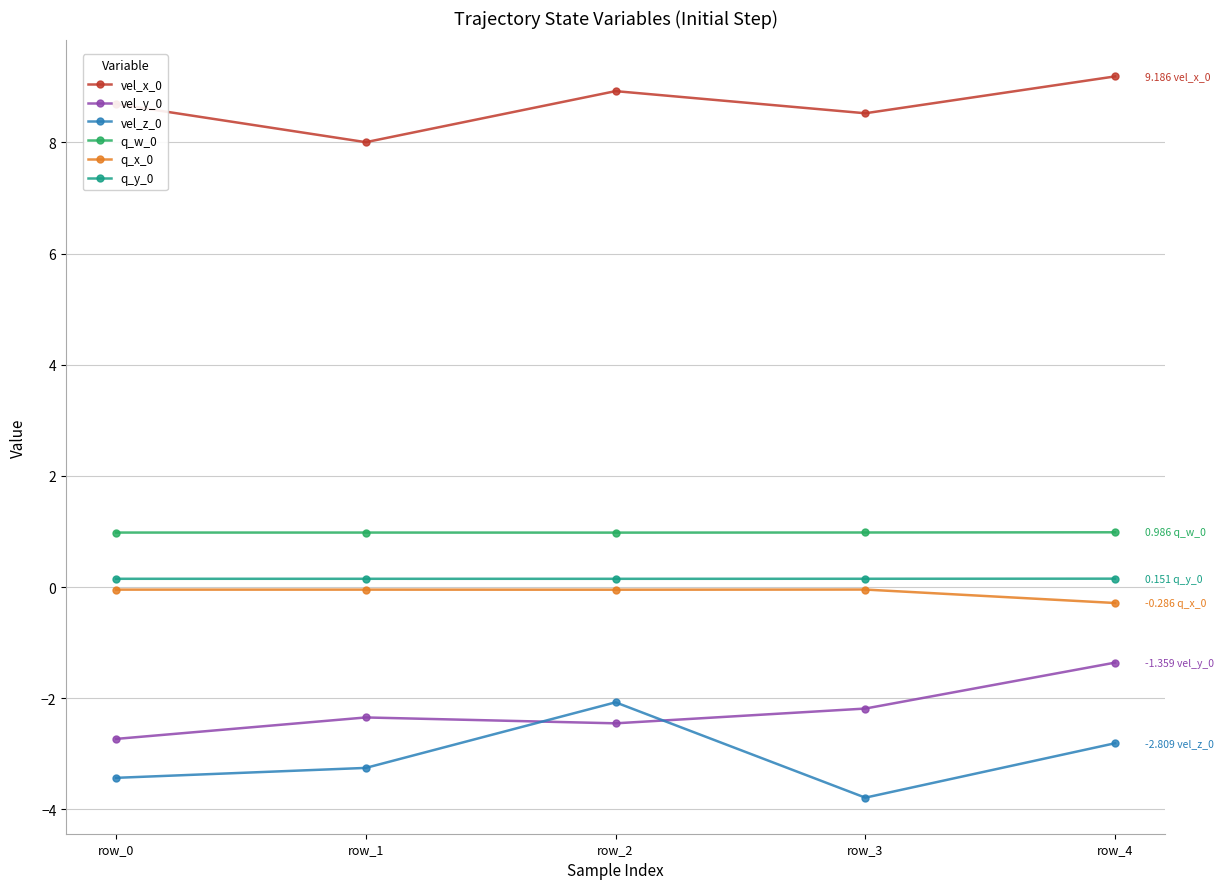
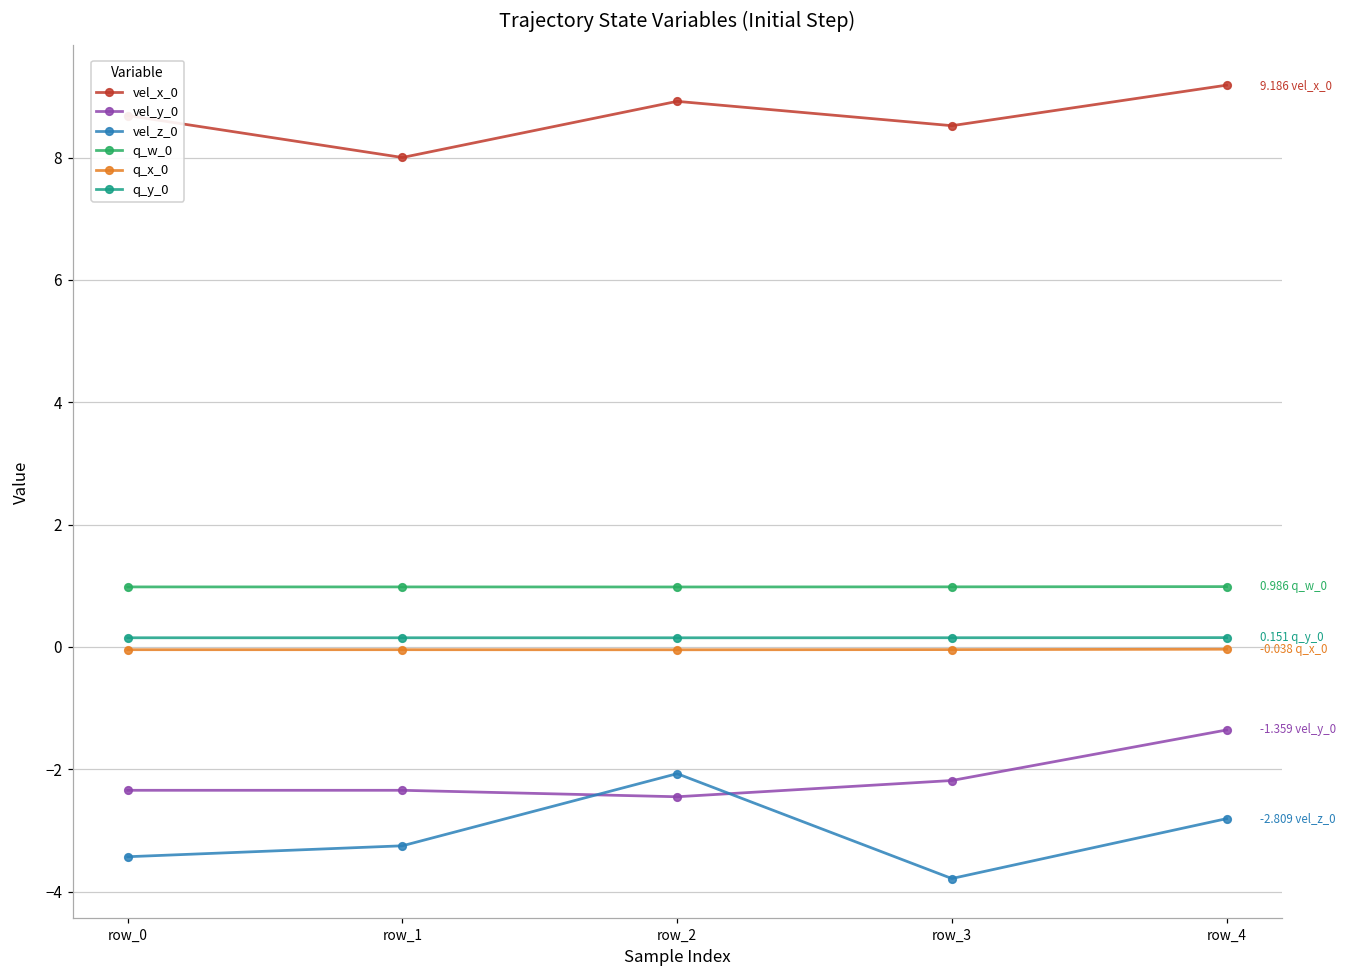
vel_y_0, row_0: -2.7 -> -2.3
q_x_0, row_4: -0.286 -> -0.038
